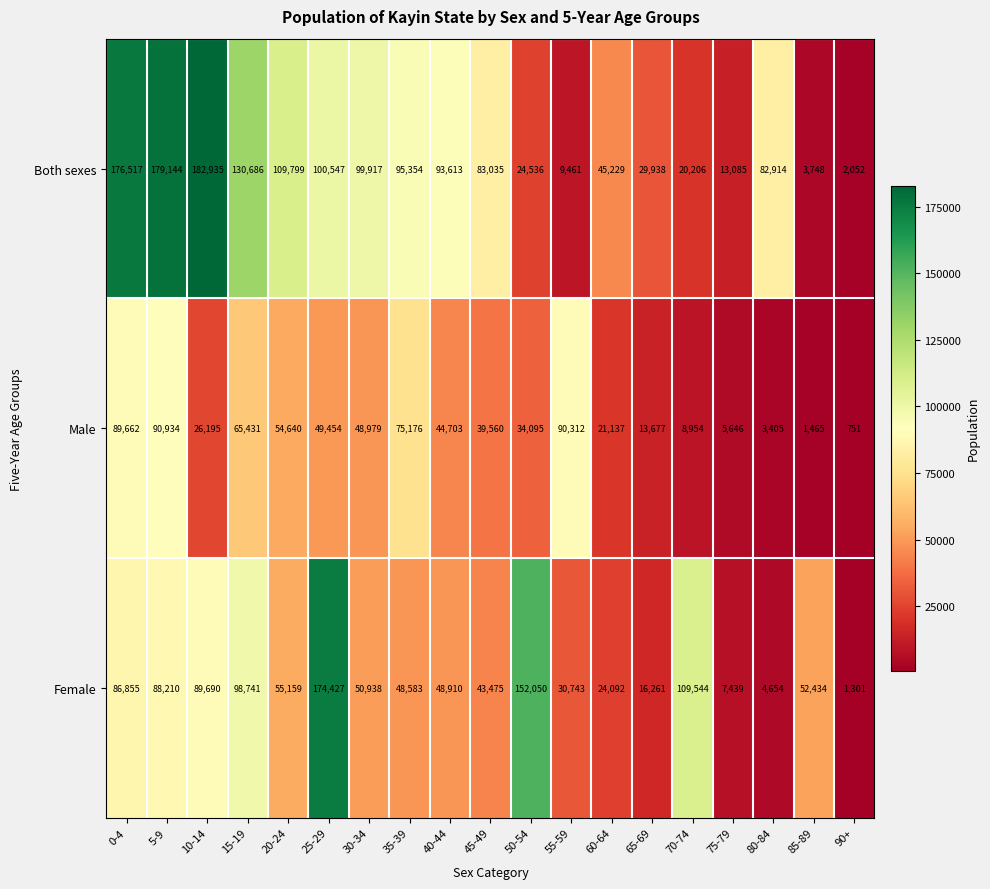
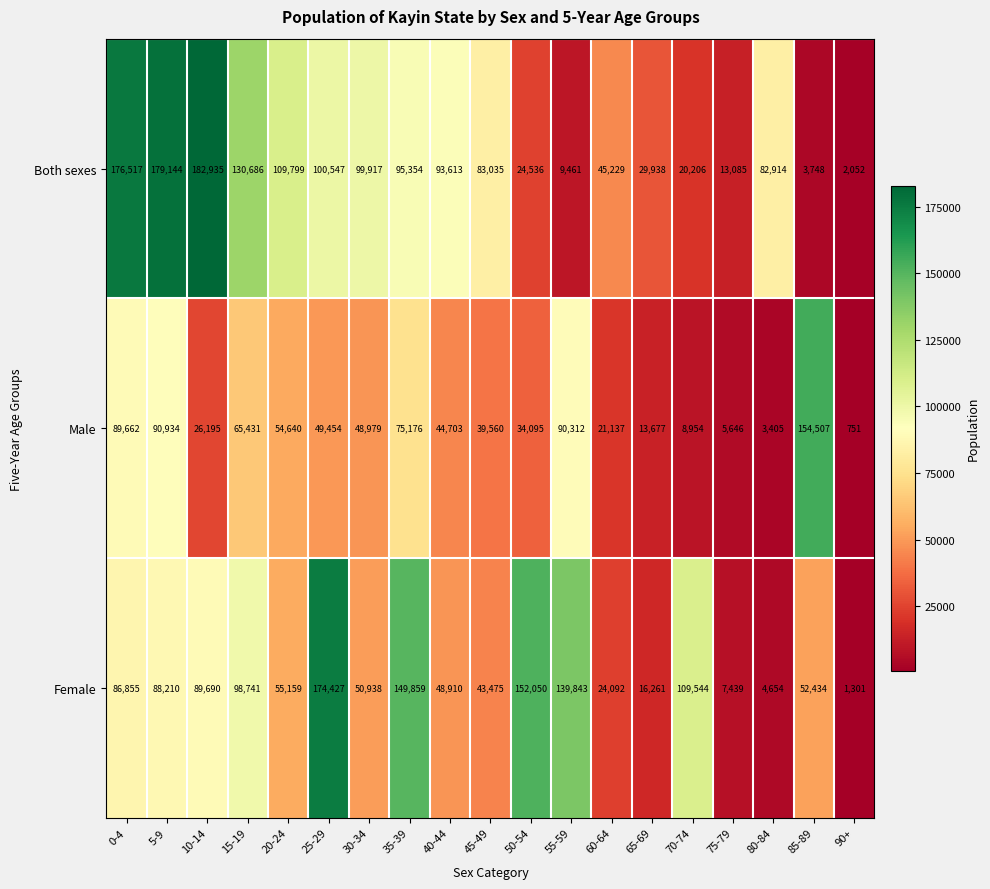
Male, 85-89: 1,465 -> 154,507
Female, 35-39: 48,583 -> 149,859
Female, 55-59: 30,743 -> 139,843
